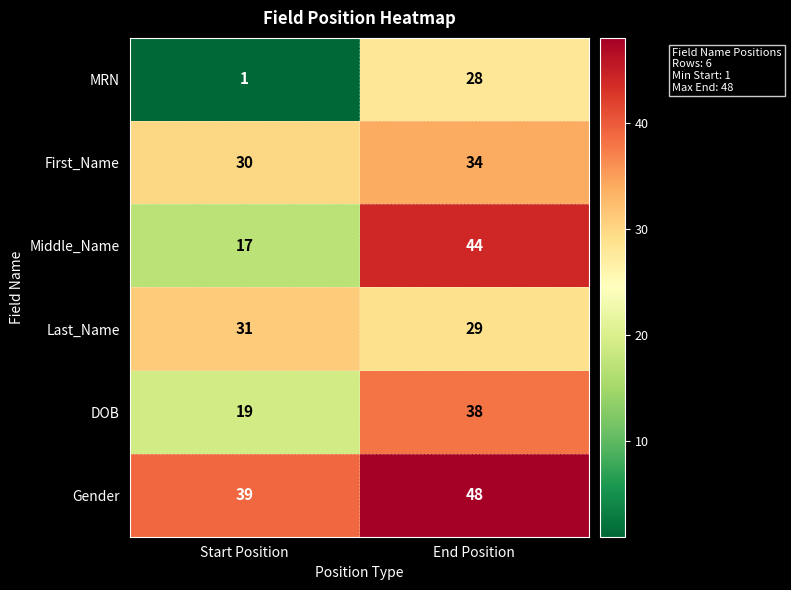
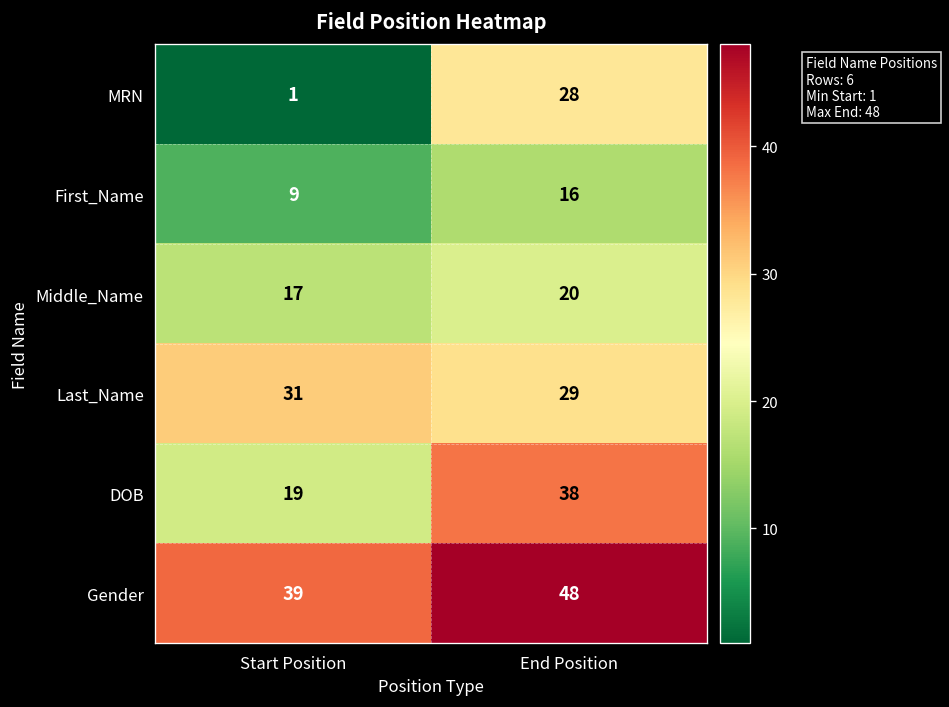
First_Name, Start Position: 30 -> 9
First_Name, End Position: 34 -> 16
Middle_Name, End Position: 44 -> 20
